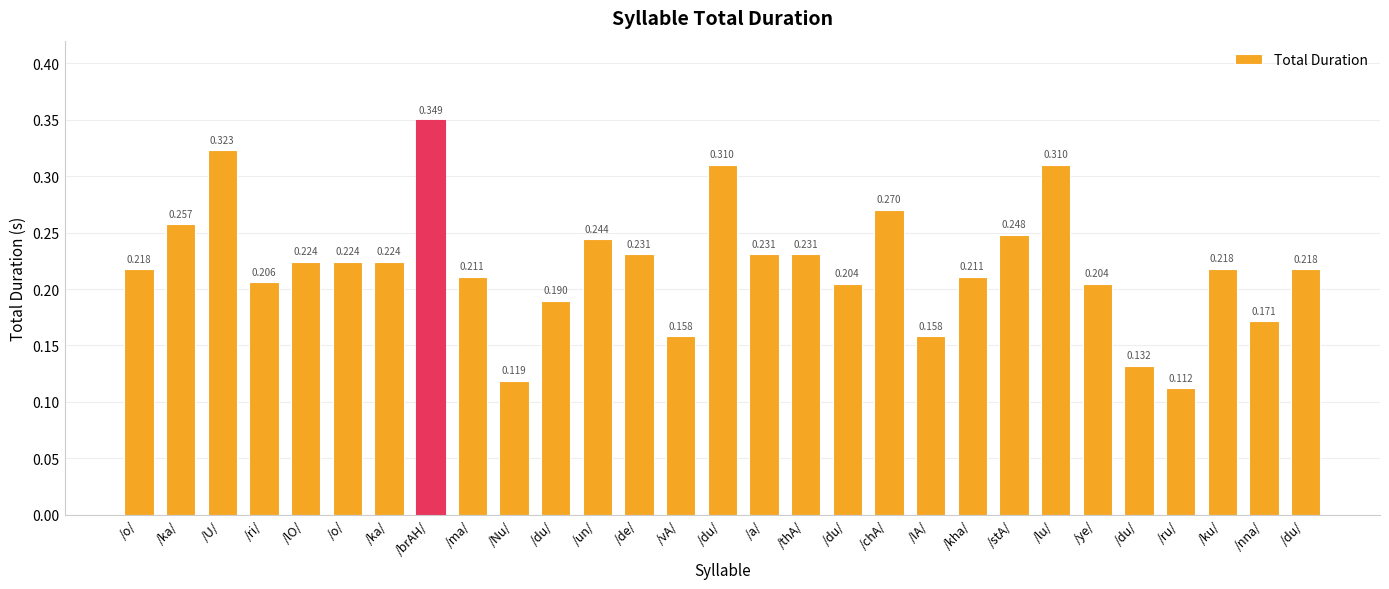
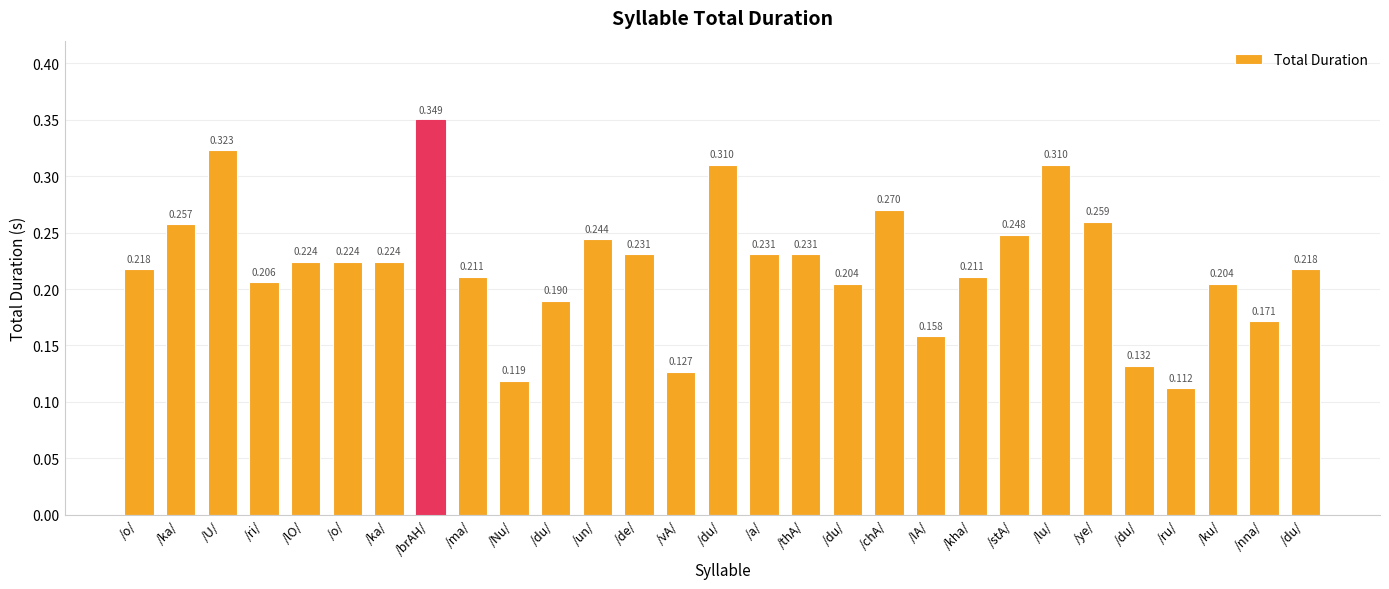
/vA/: 0.158 -> 0.127
/ye/: 0.204 -> 0.259
/ku/: 0.218 -> 0.204
